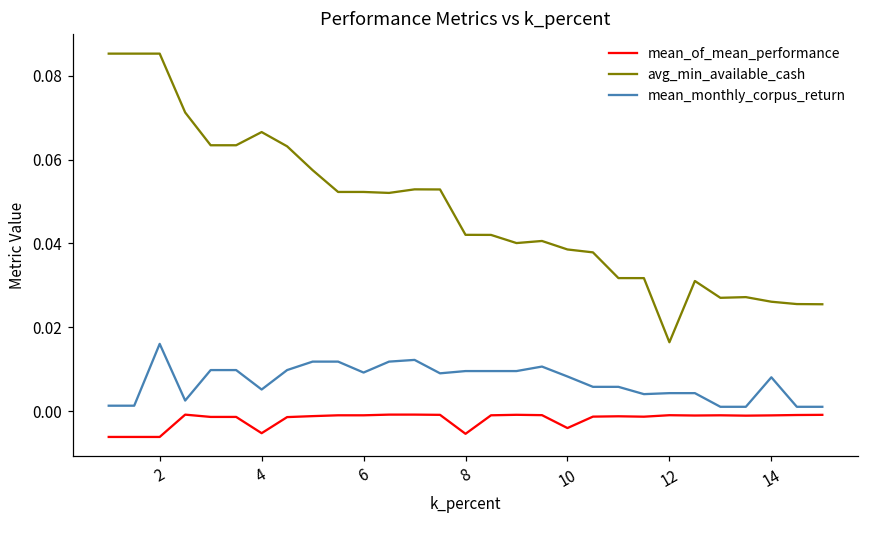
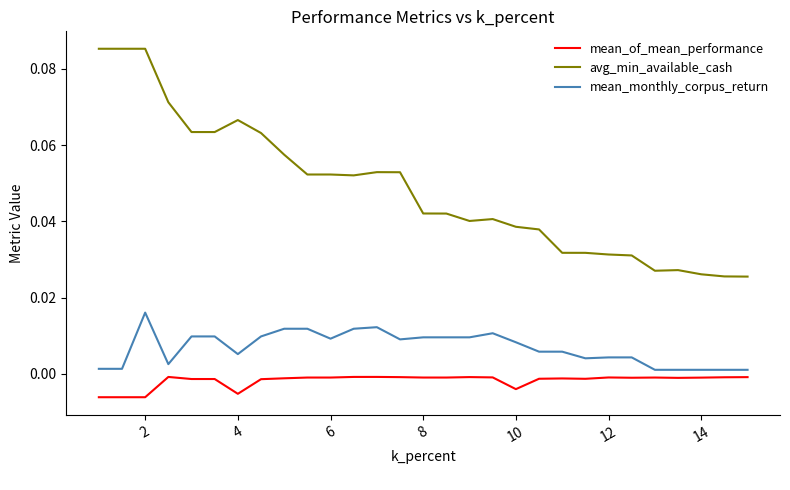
mean_of_mean_performance, 8: -0.005 -> -0.001
avg_min_available_cash, 12: 0.016 -> 0.031
mean_monthly_corpus_return, 14: 0.008 -> 0.001
